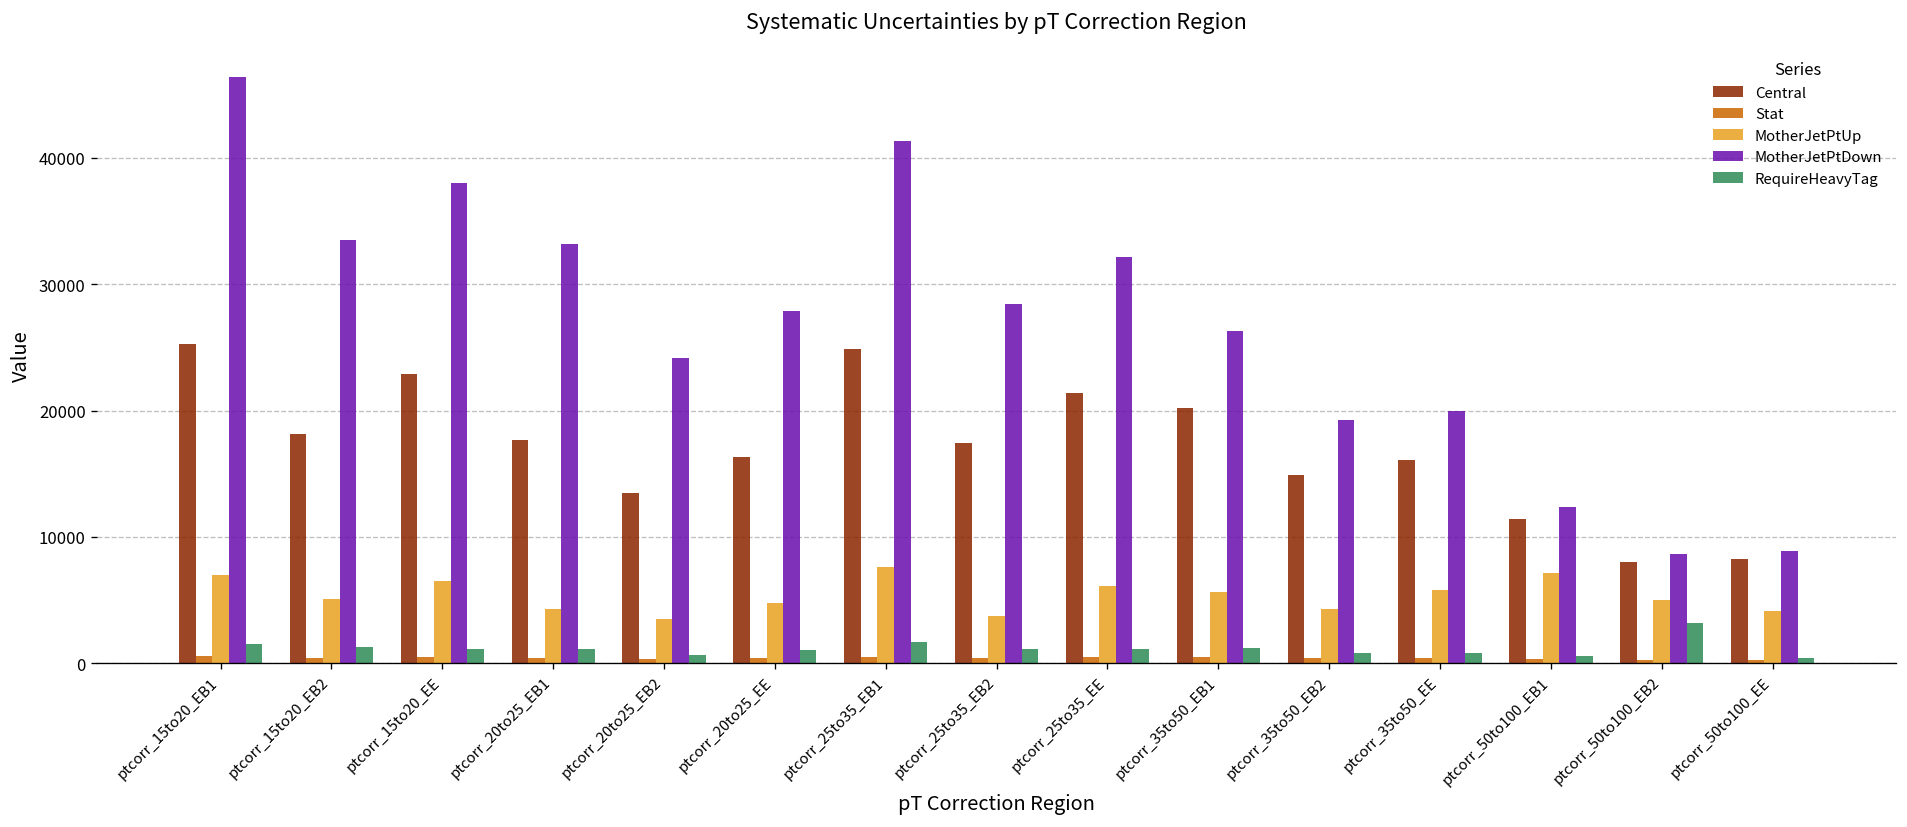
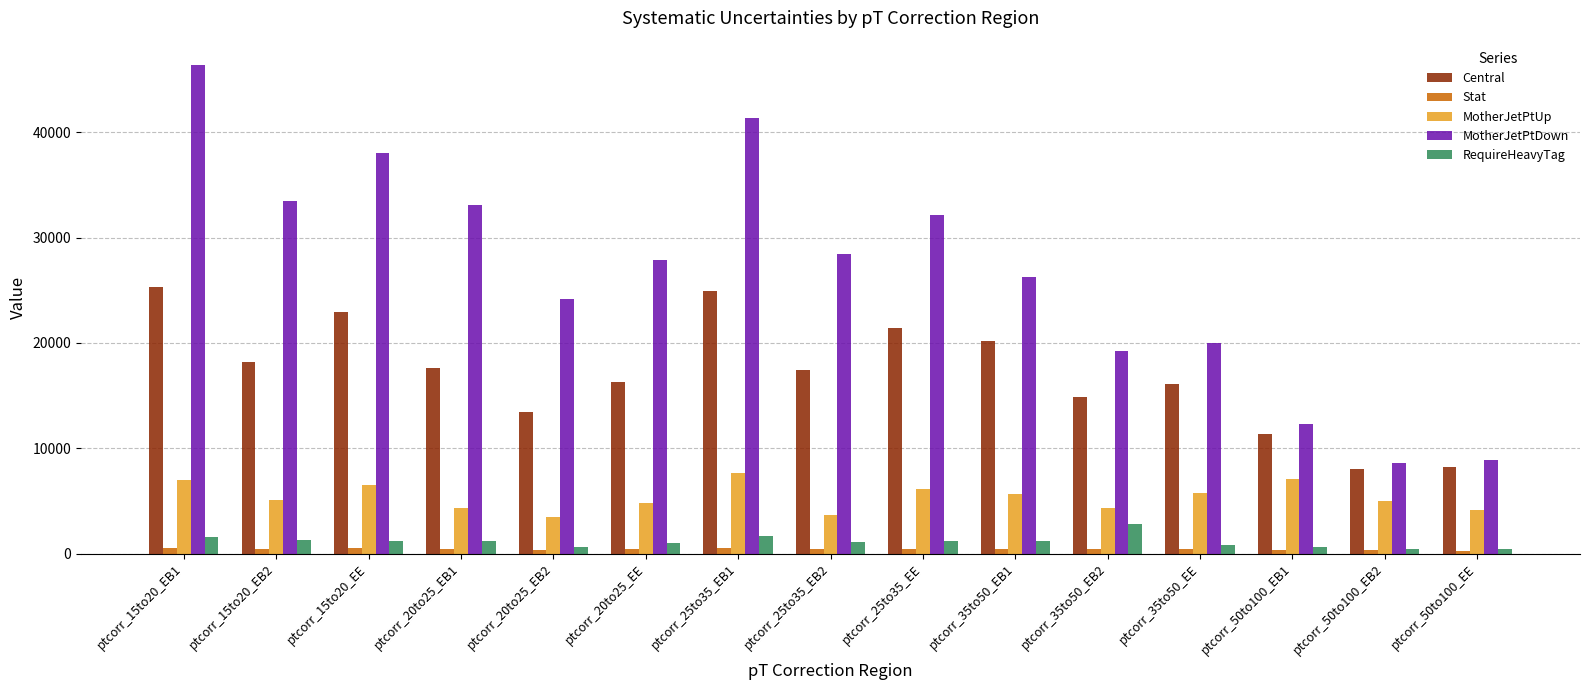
RequireHeavyTag, ptcorr_35to50_EB2: 800 -> 2800
RequireHeavyTag, ptcorr_50to100_EB2: 3200 -> 400
